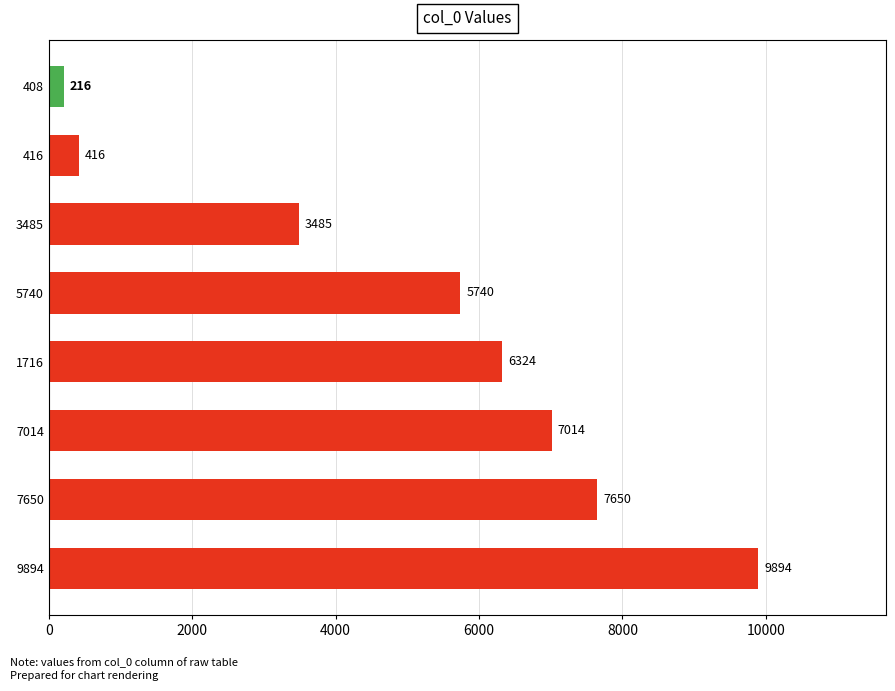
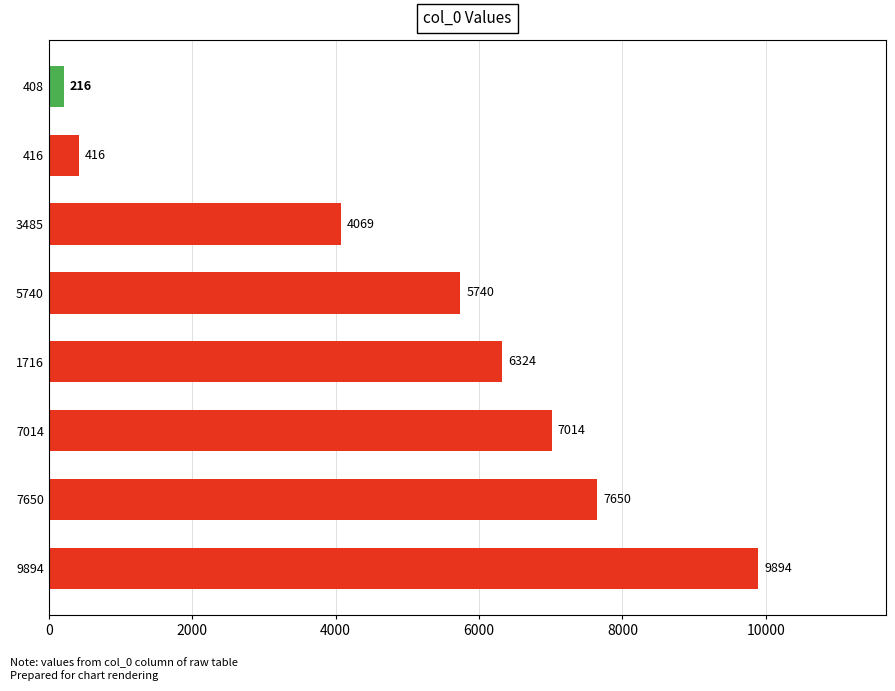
3485: 3485 -> 4069
